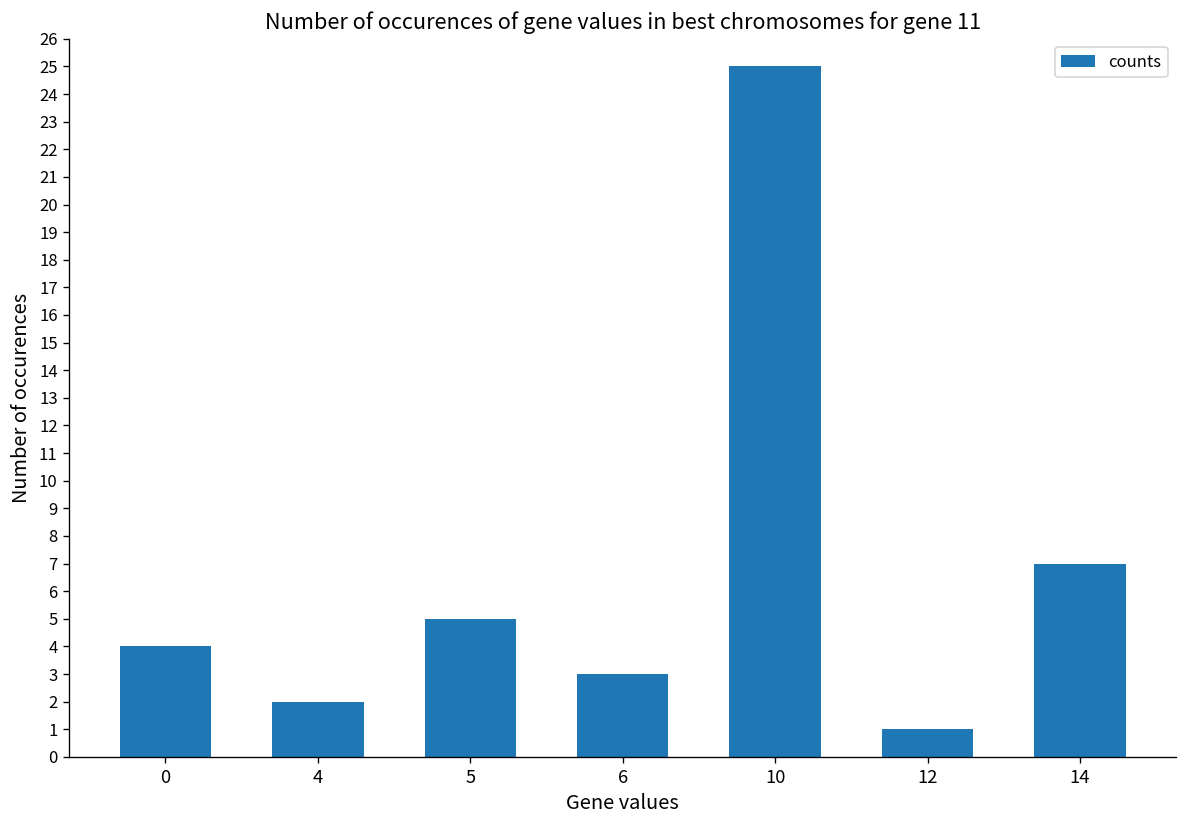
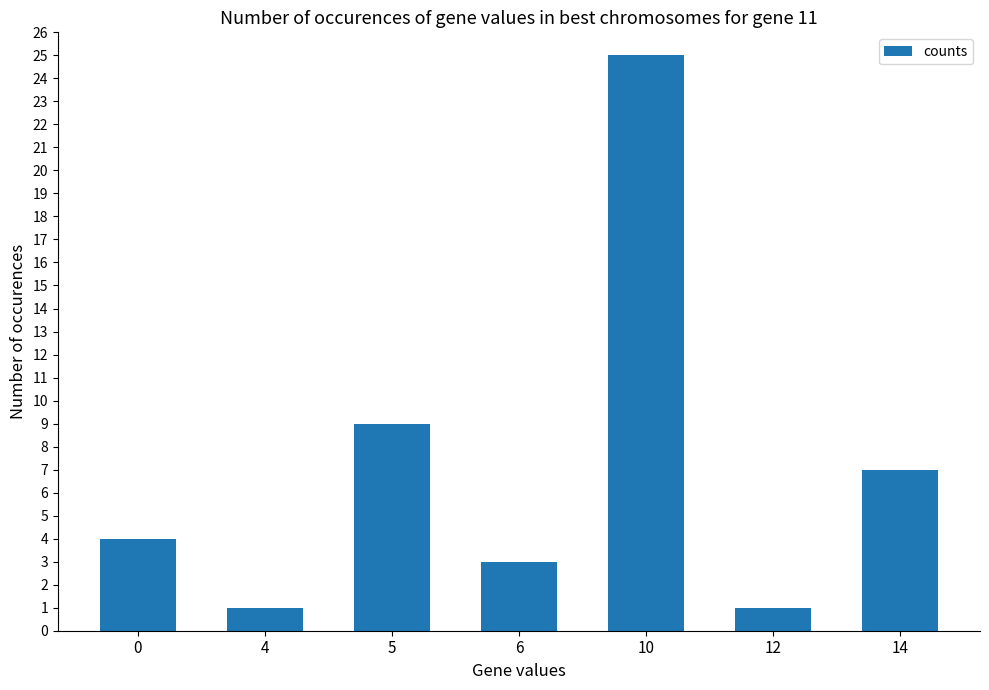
4: 2 -> 1
5: 5 -> 9
